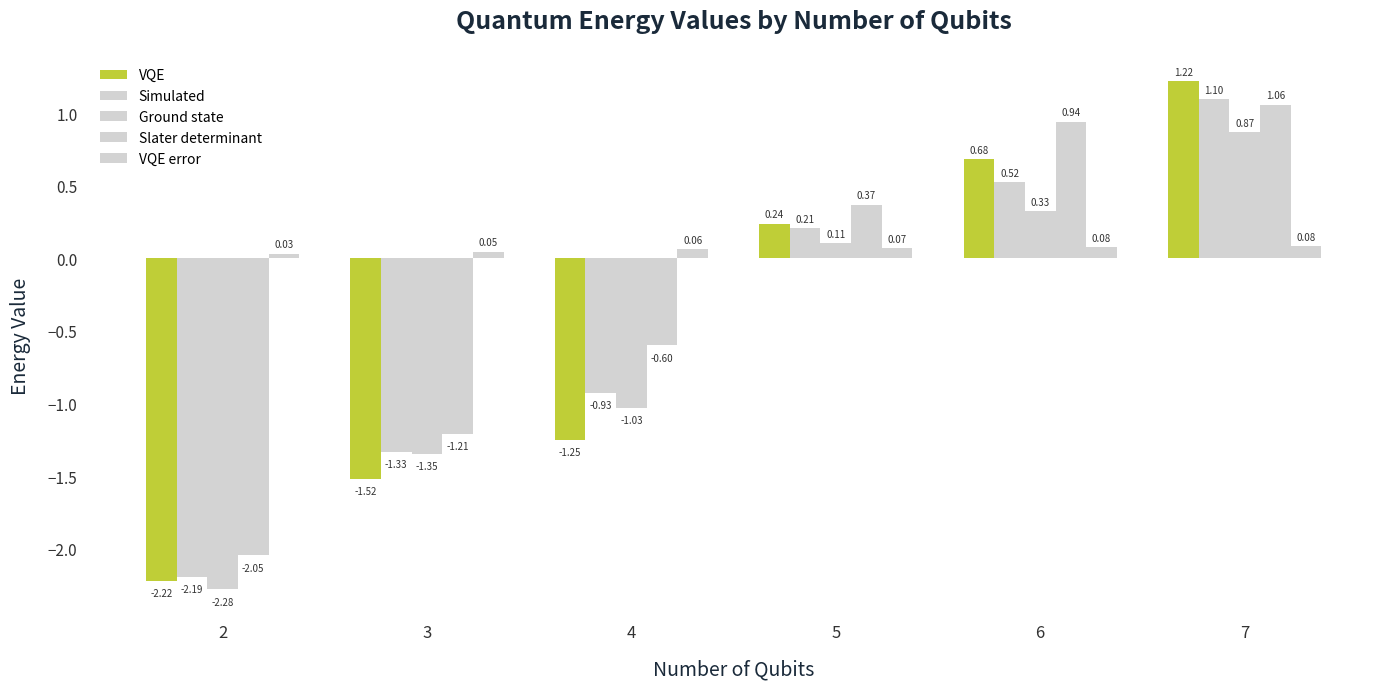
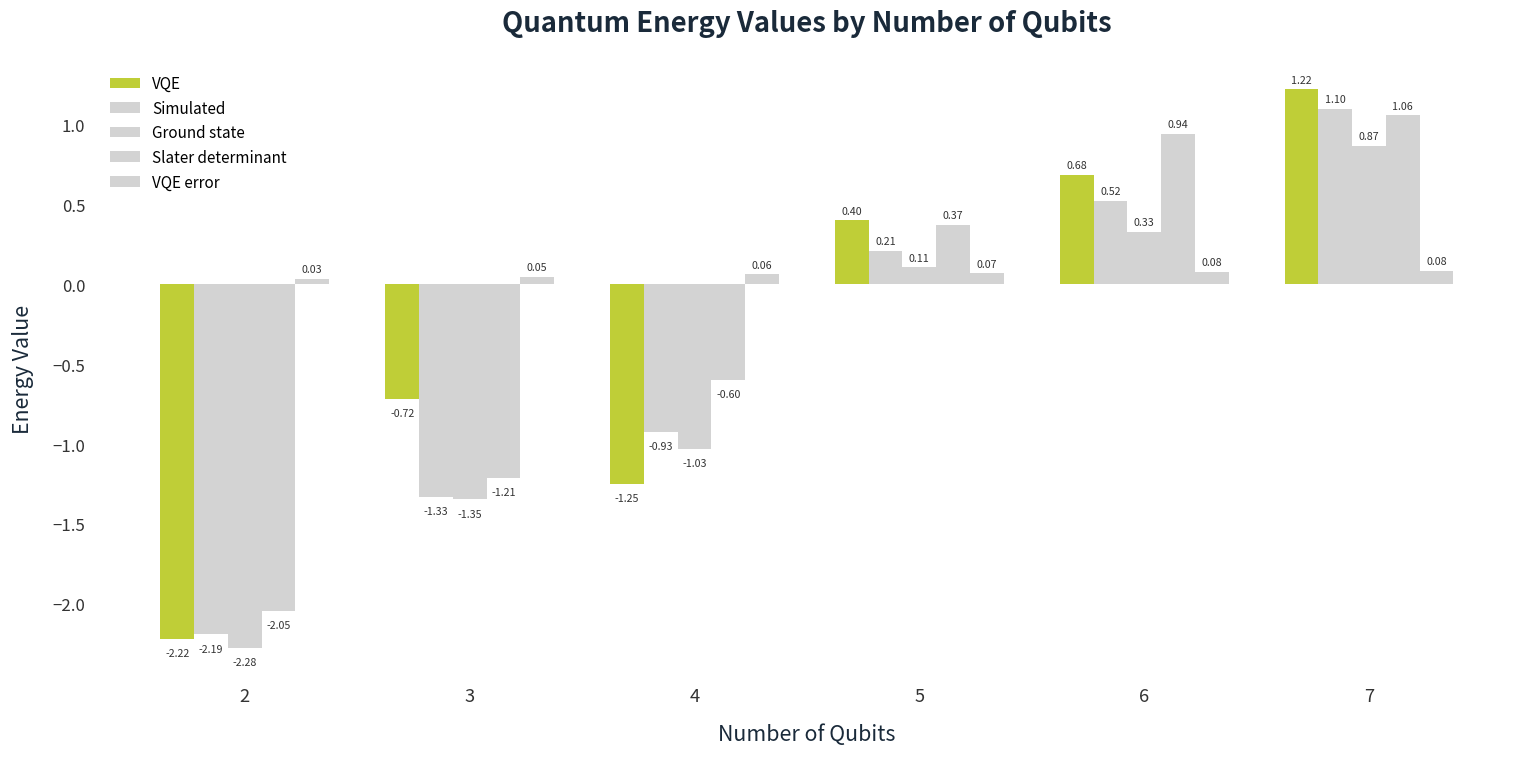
VQE, 3: -1.52 -> -0.72
VQE, 5: 0.24 -> 0.40
